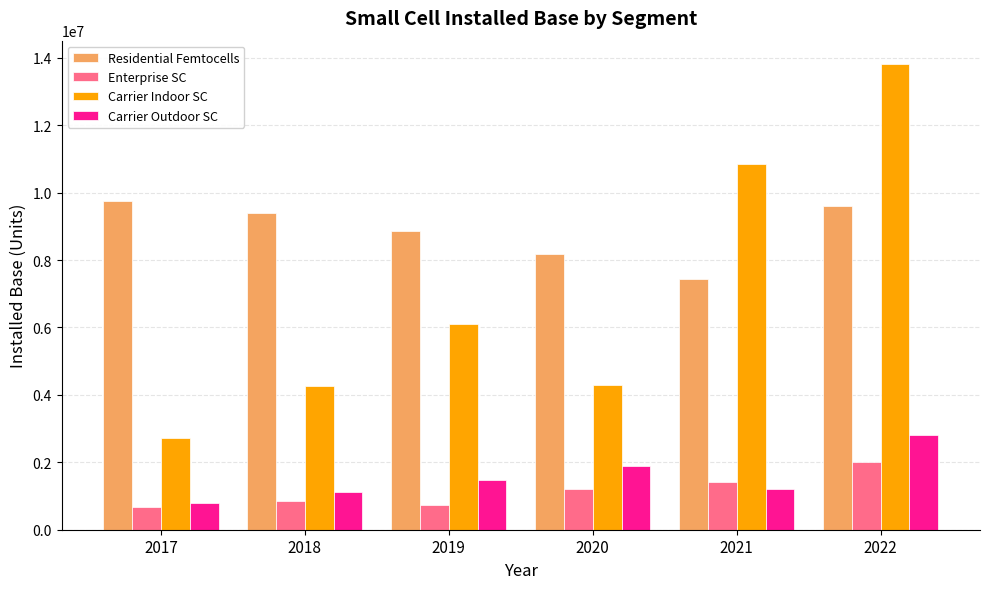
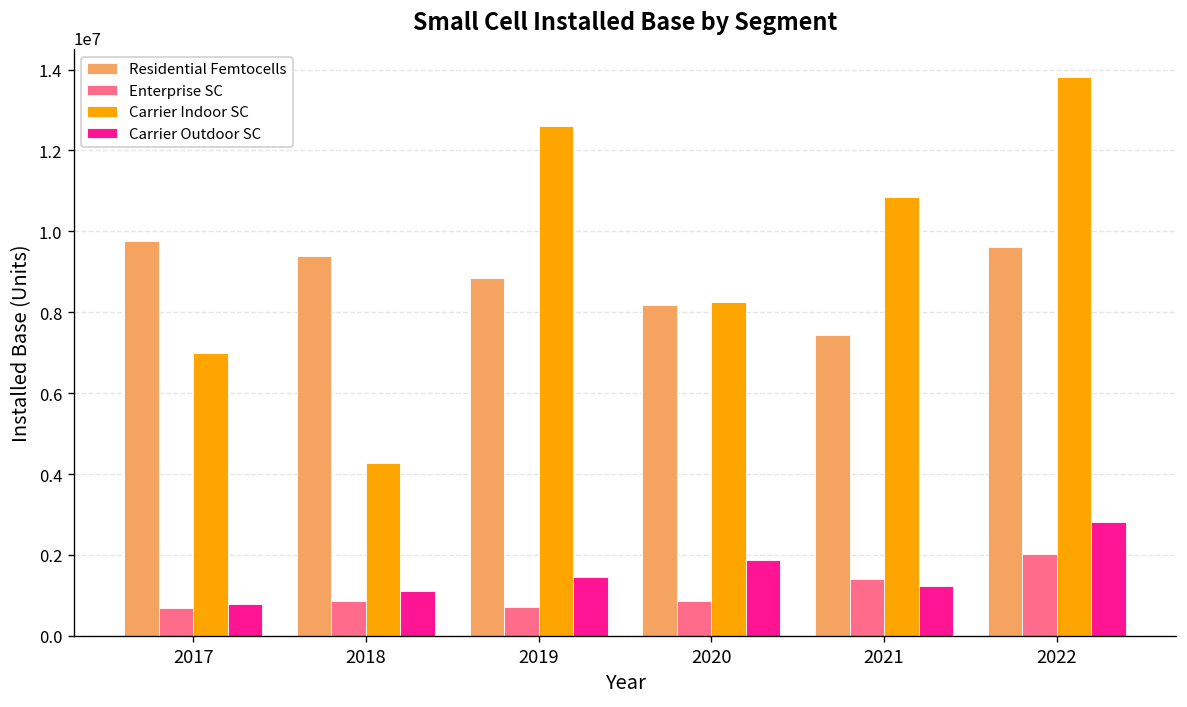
Carrier Indoor SC, 2017: 2700000 -> 7000000
Carrier Indoor SC, 2019: 6100000 -> 12600000
Enterprise SC, 2020: 1200000 -> 900000
Carrier Indoor SC, 2020: 4300000 -> 8300000
